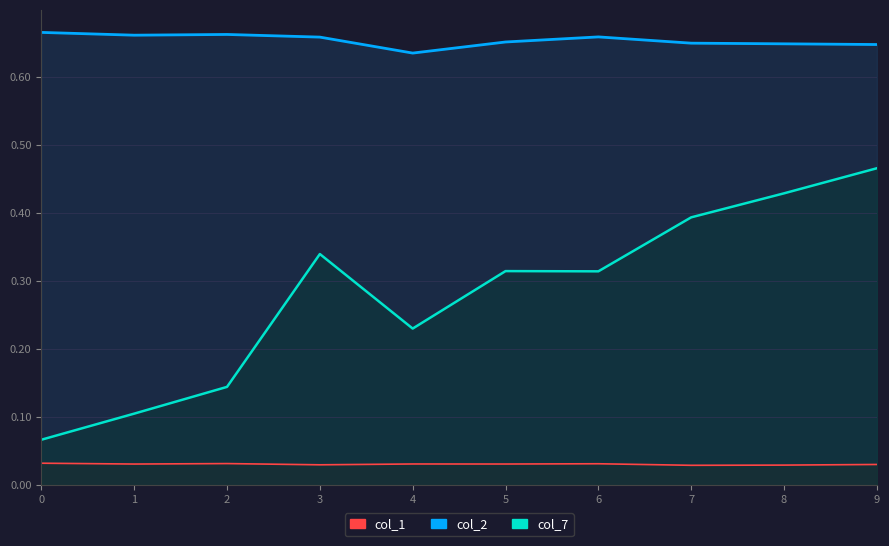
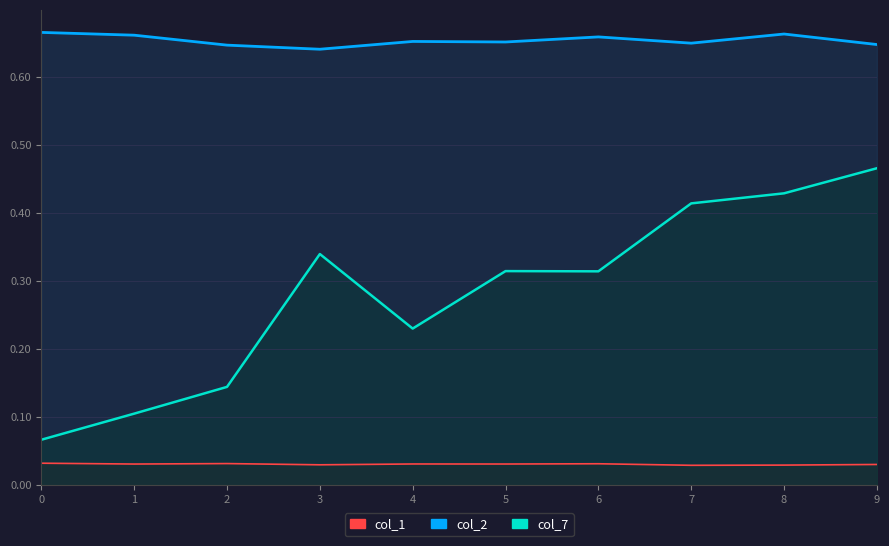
col_2, 2: 0.66 -> 0.65
col_2, 3: 0.66 -> 0.64
col_2, 4: 0.63 -> 0.65
col_7, 7: 0.39 -> 0.41
col_2, 8: 0.65 -> 0.66
